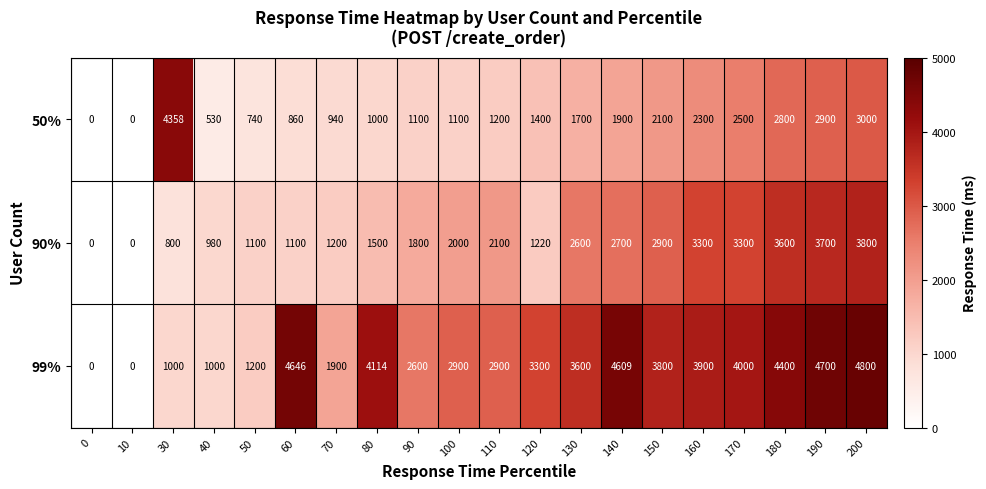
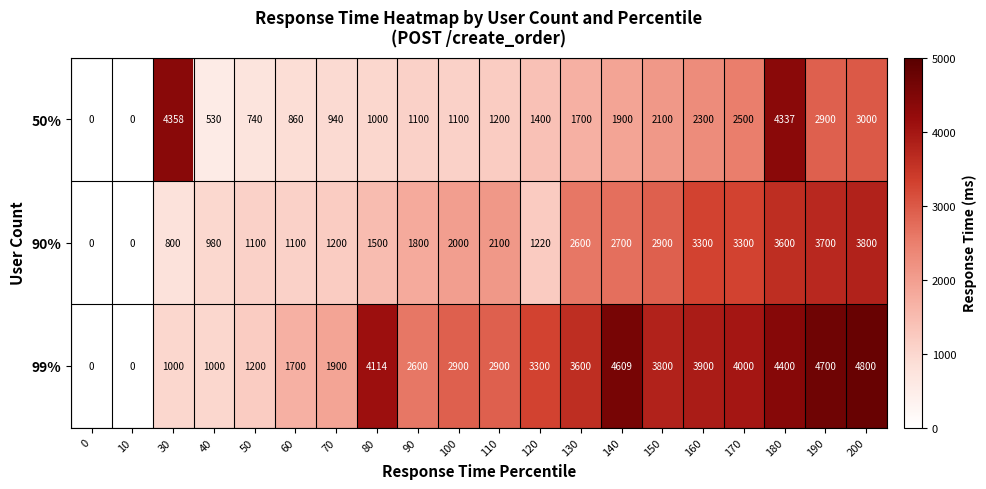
50%, 180: 2800 -> 4337
99%, 60: 4646 -> 1700
